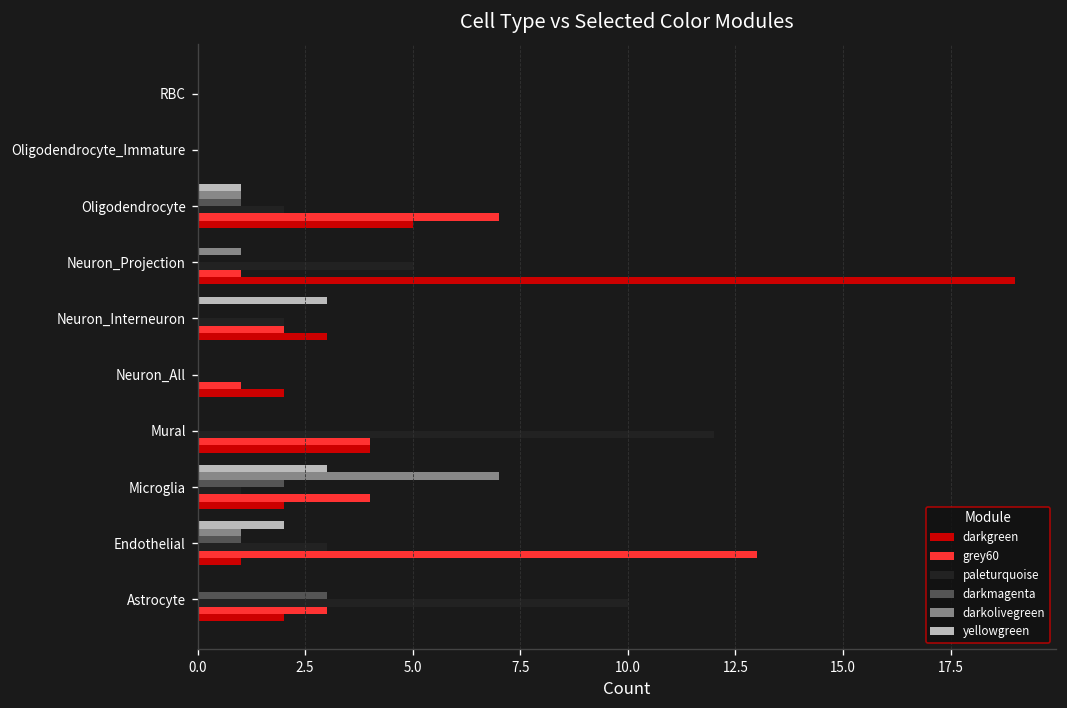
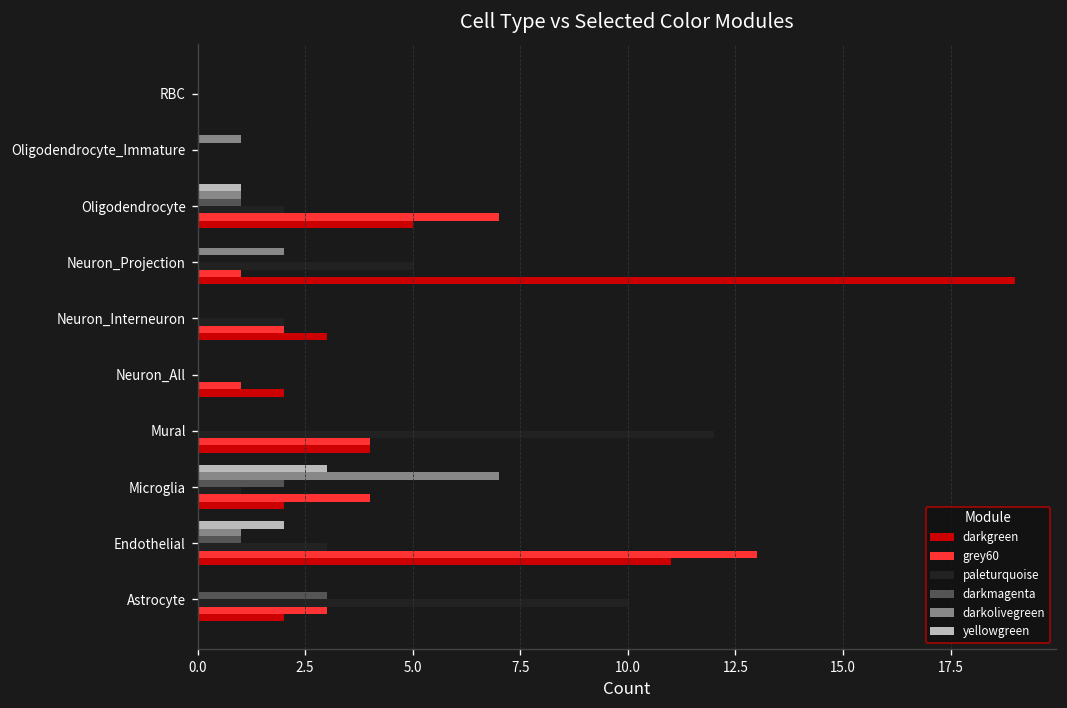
darkolivegreen, Oligodendrocyte_Immature: 0 -> 1
darkolivegreen, Neuron_Projection: 1 -> 2
yellowgreen, Neuron_Interneuron: 3 -> 0
darkgreen, Endothelial: 1 -> 11
